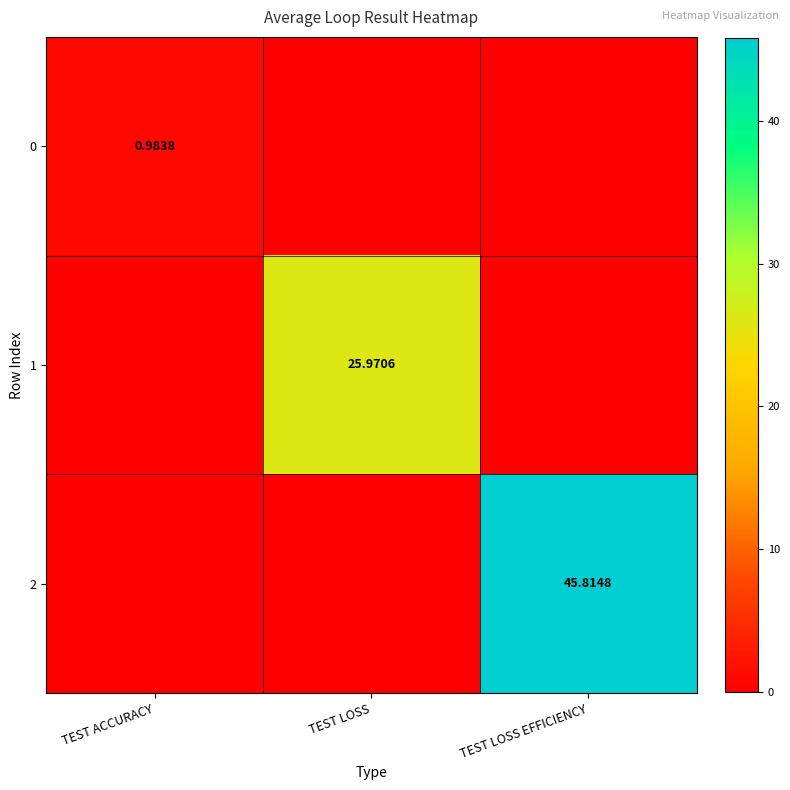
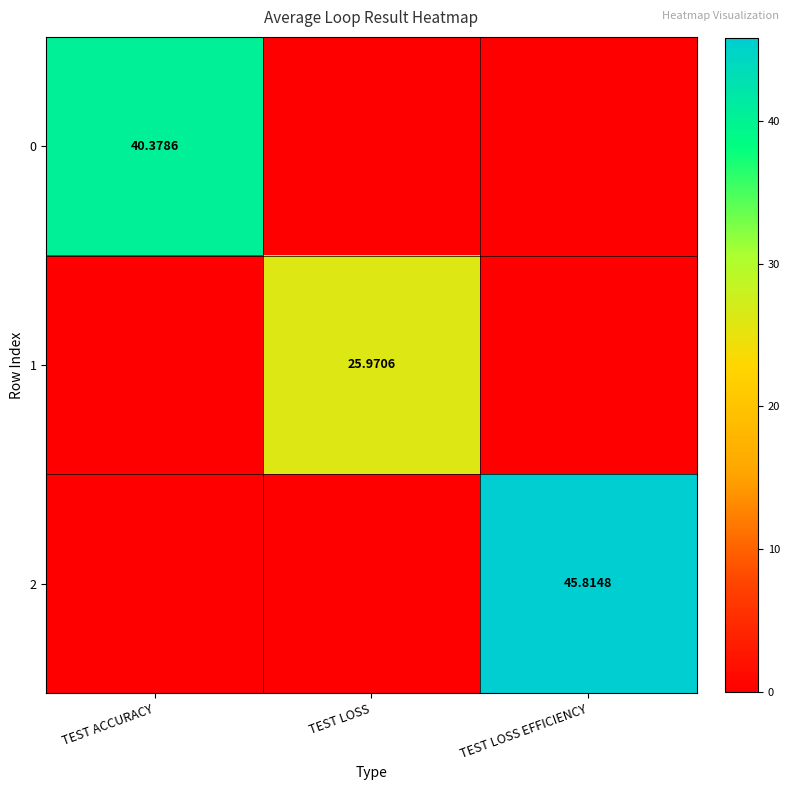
0, TEST ACCURACY: 0.9838 -> 40.3786
